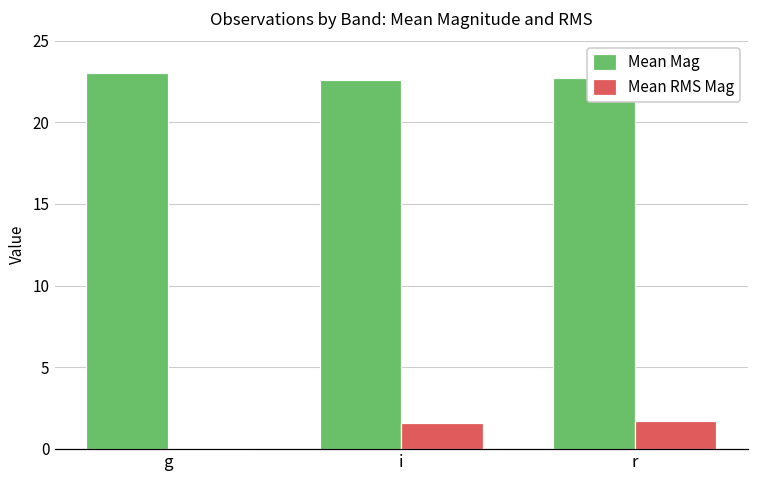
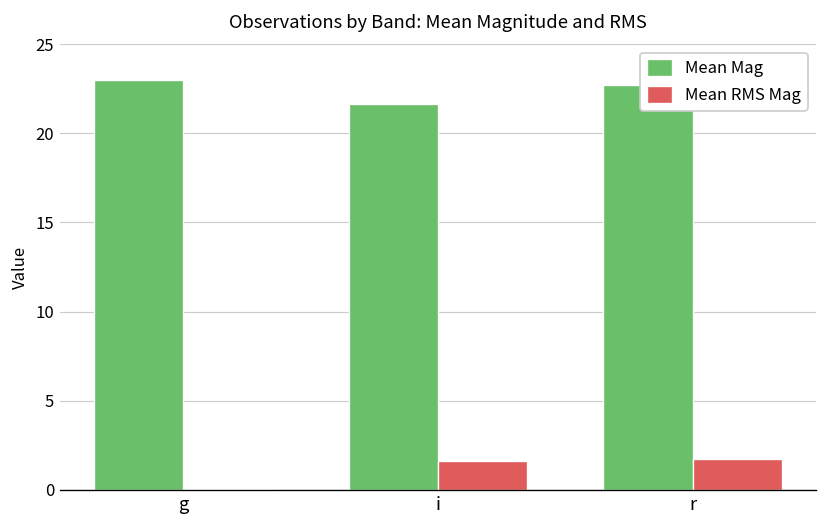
Mean Mag, i: 22.6 -> 21.6
